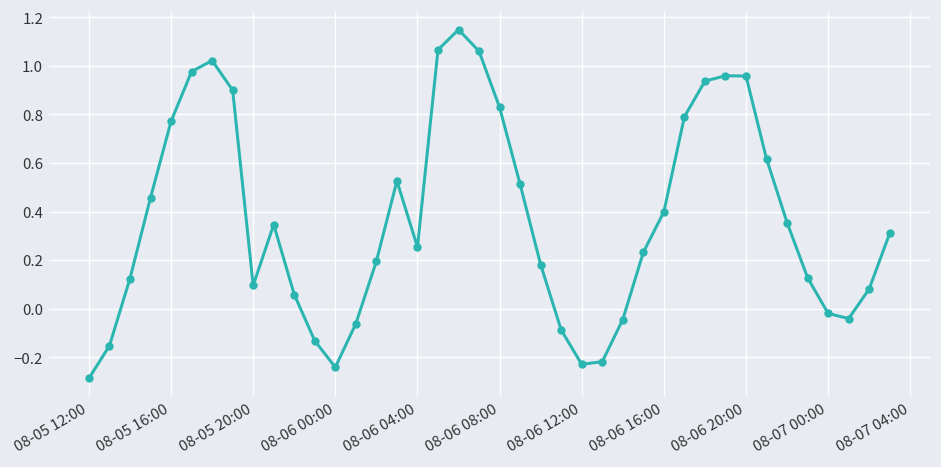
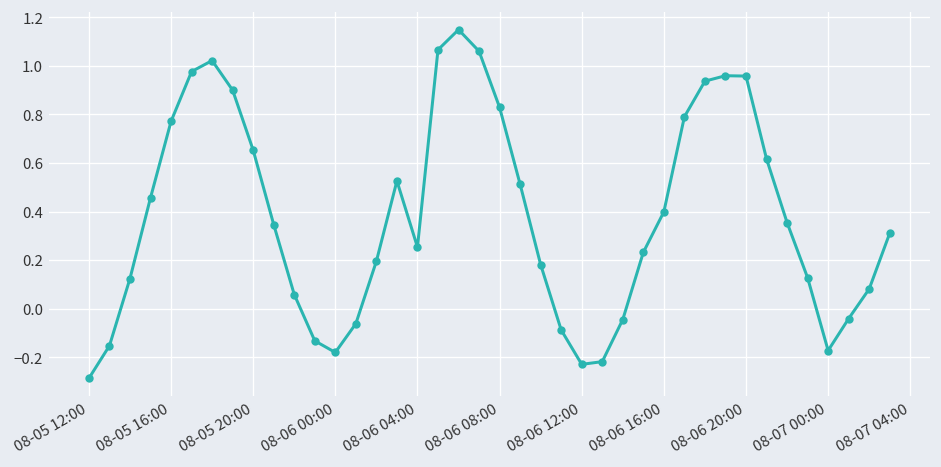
08-05 20:00: 0.10 -> 0.65
08-06 00:00: -0.24 -> -0.18
08-07 00:00: -0.02 -> -0.17
